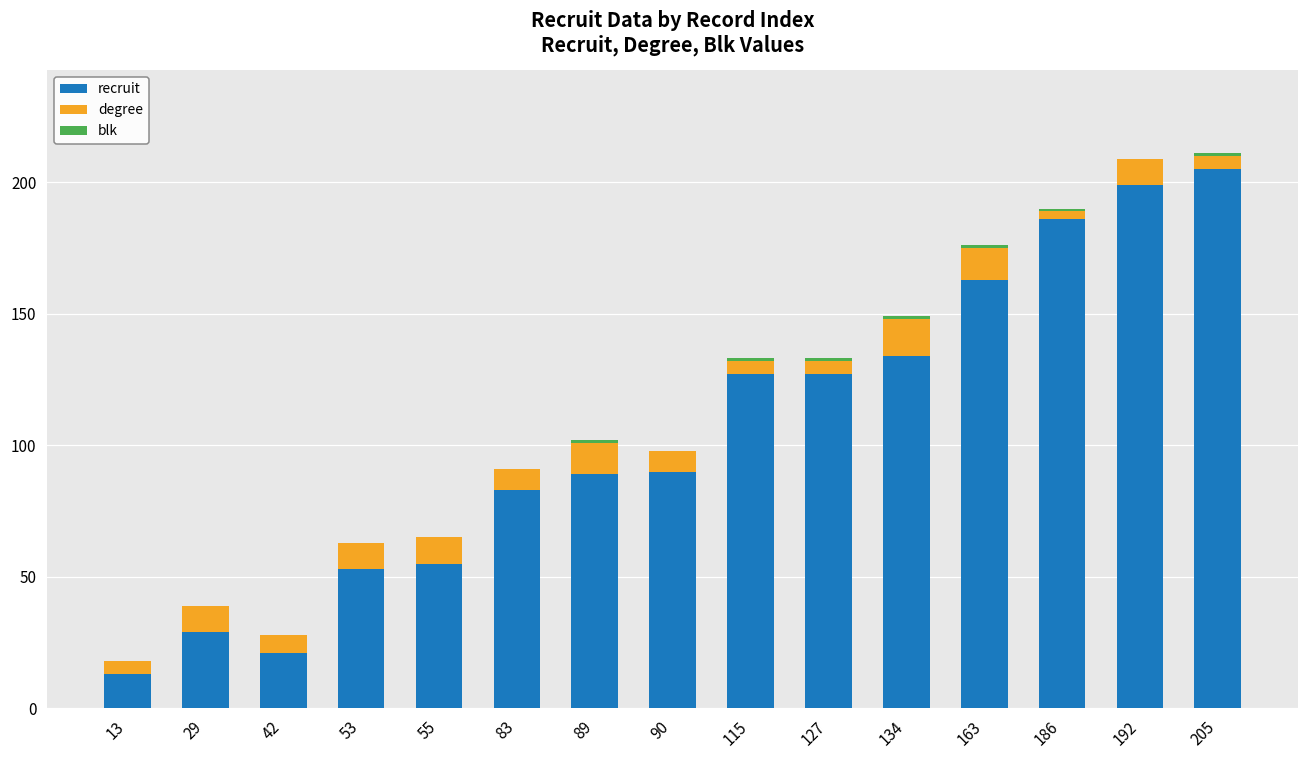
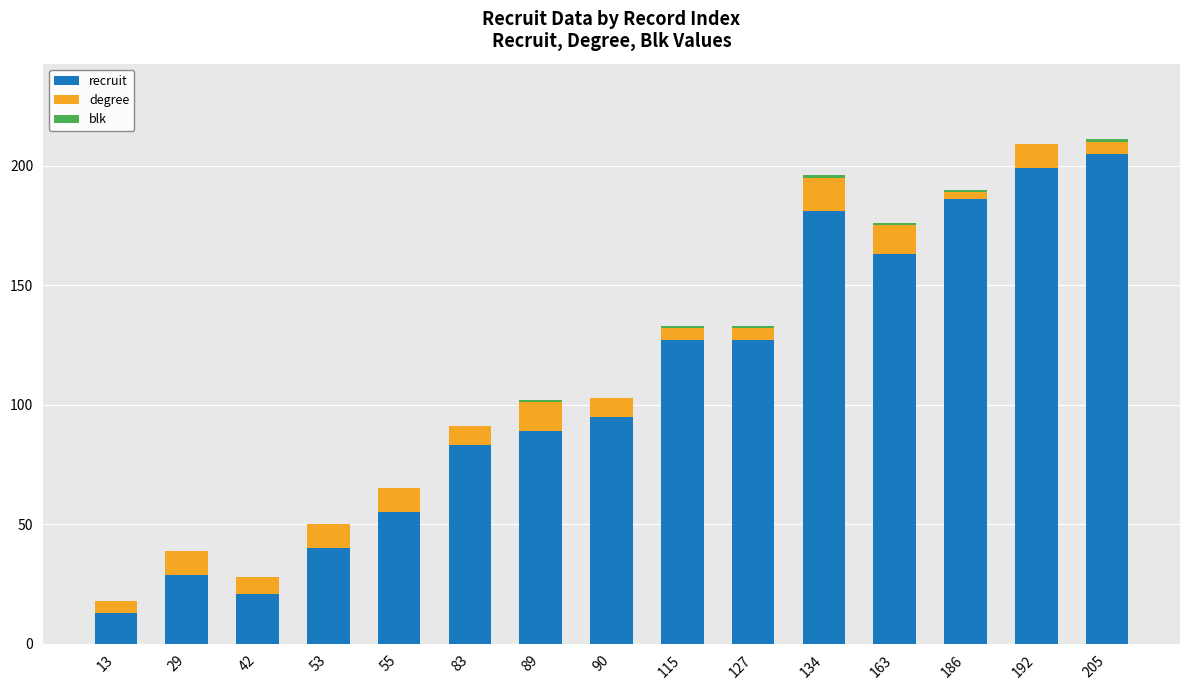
recruit, 53: 53 -> 40
recruit, 90: 90 -> 95
recruit, 134: 134 -> 181
